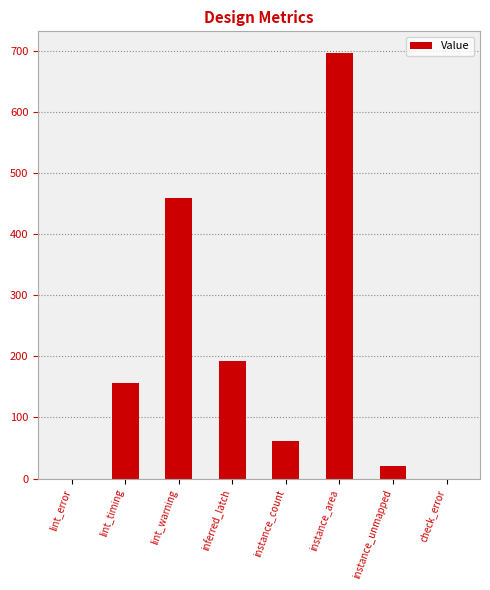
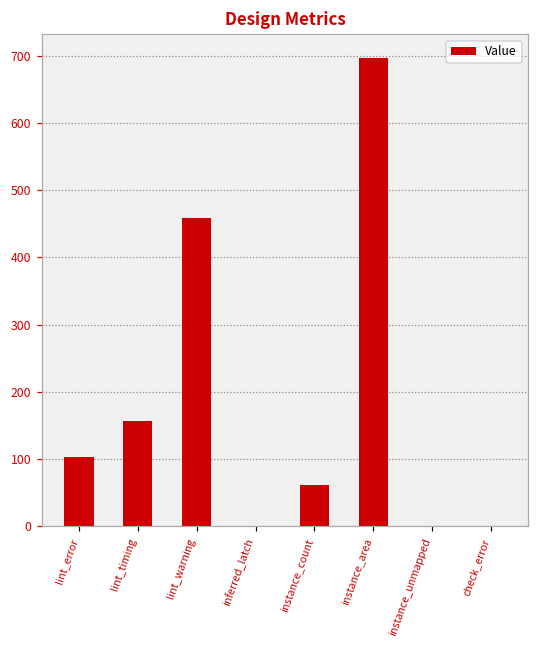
lint_error: 0 -> 100
inferred_latch: 190 -> 0
instance_unmapped: 20 -> 0
